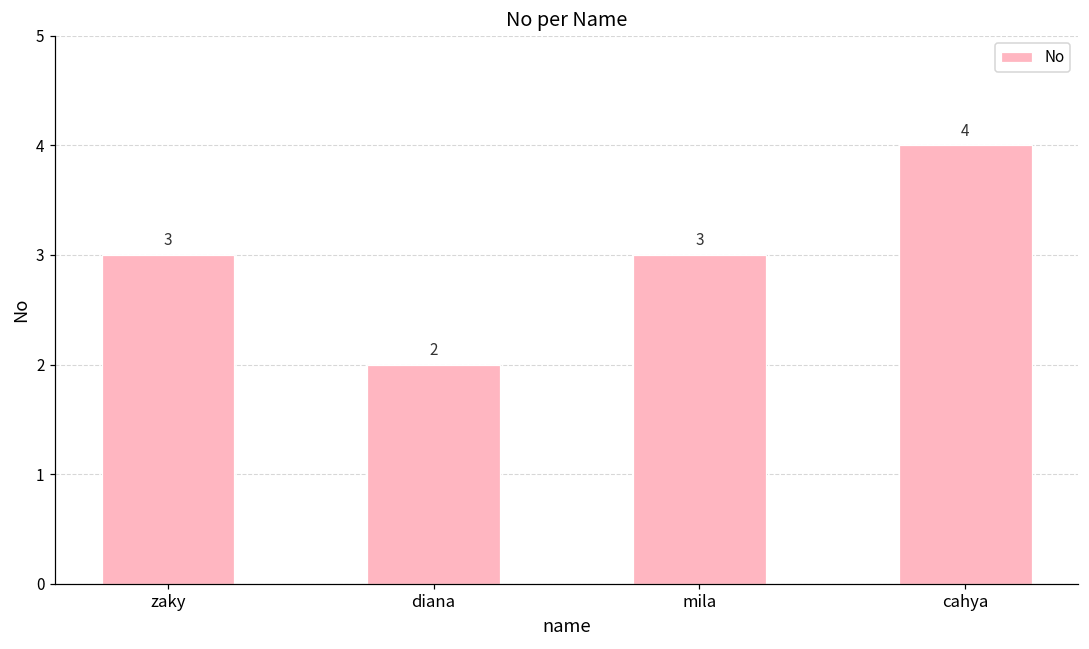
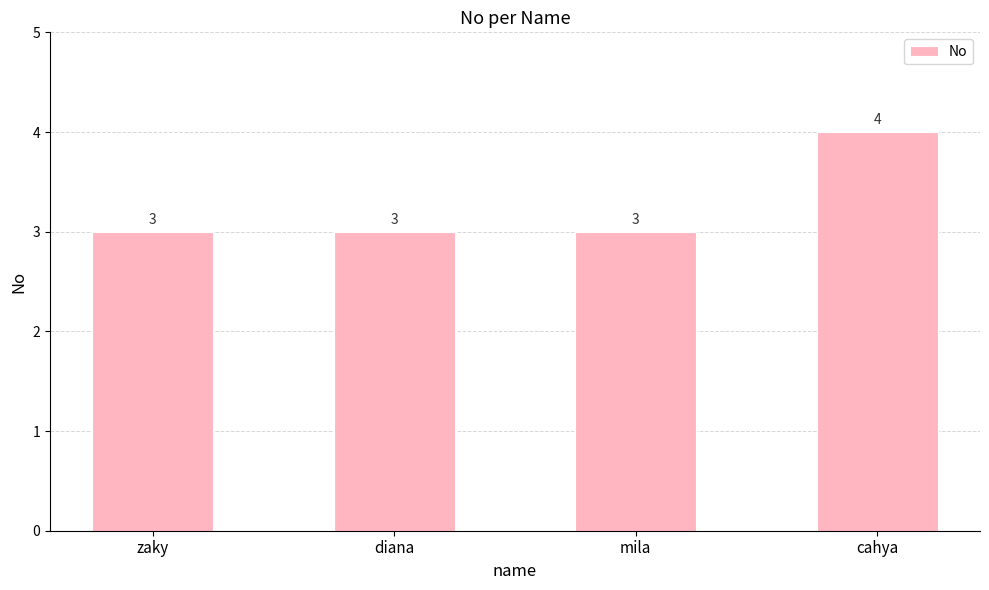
diana: 2 -> 3
